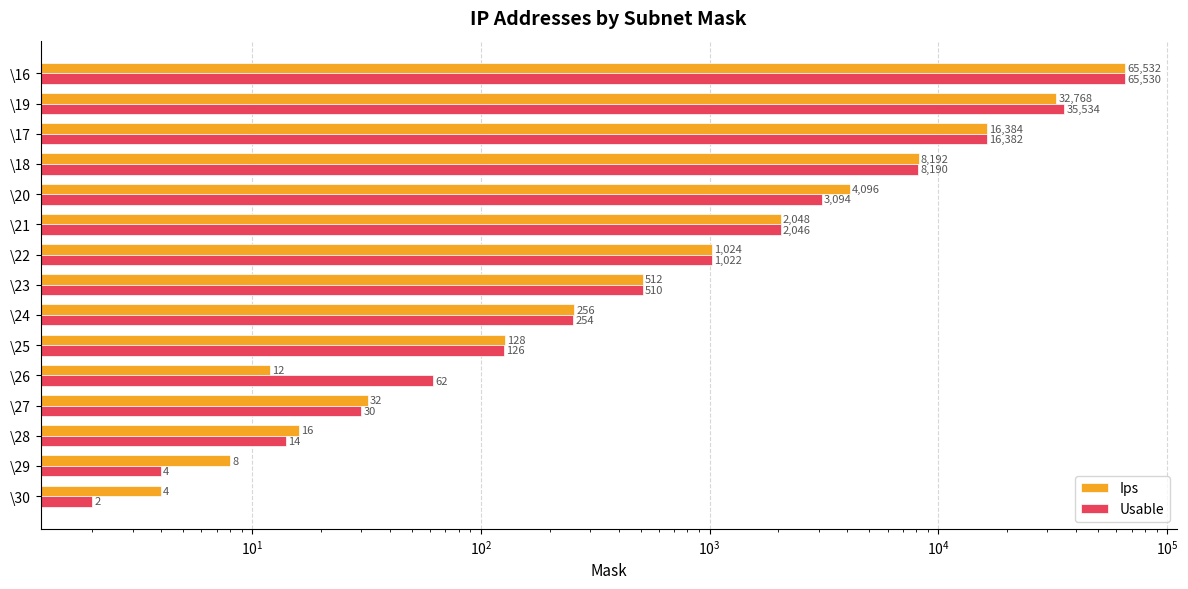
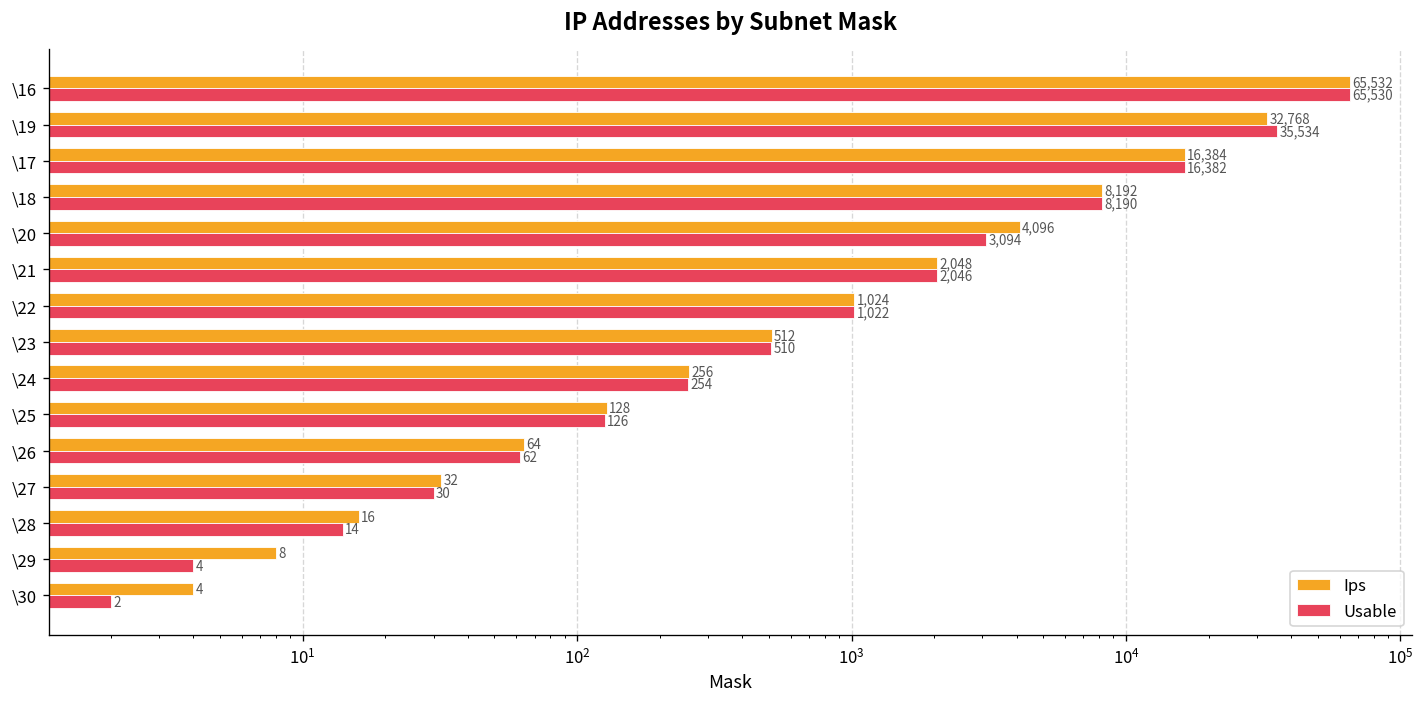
Ips, \26: 12 -> 64
